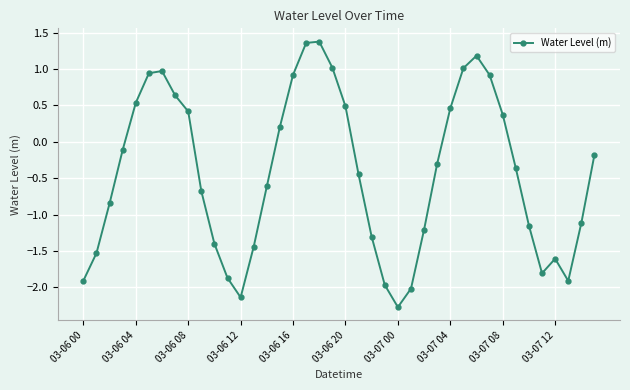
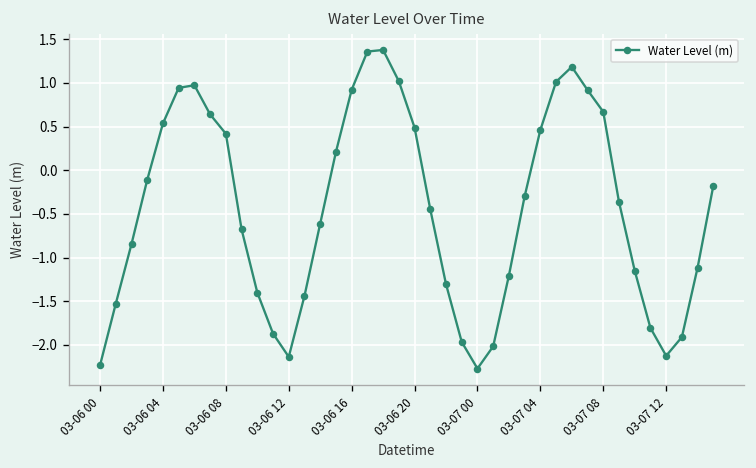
03-06 00: -1.9 -> -2.2
03-07 08: 0.4 -> 0.7
03-07 12: -1.6 -> -2.1
